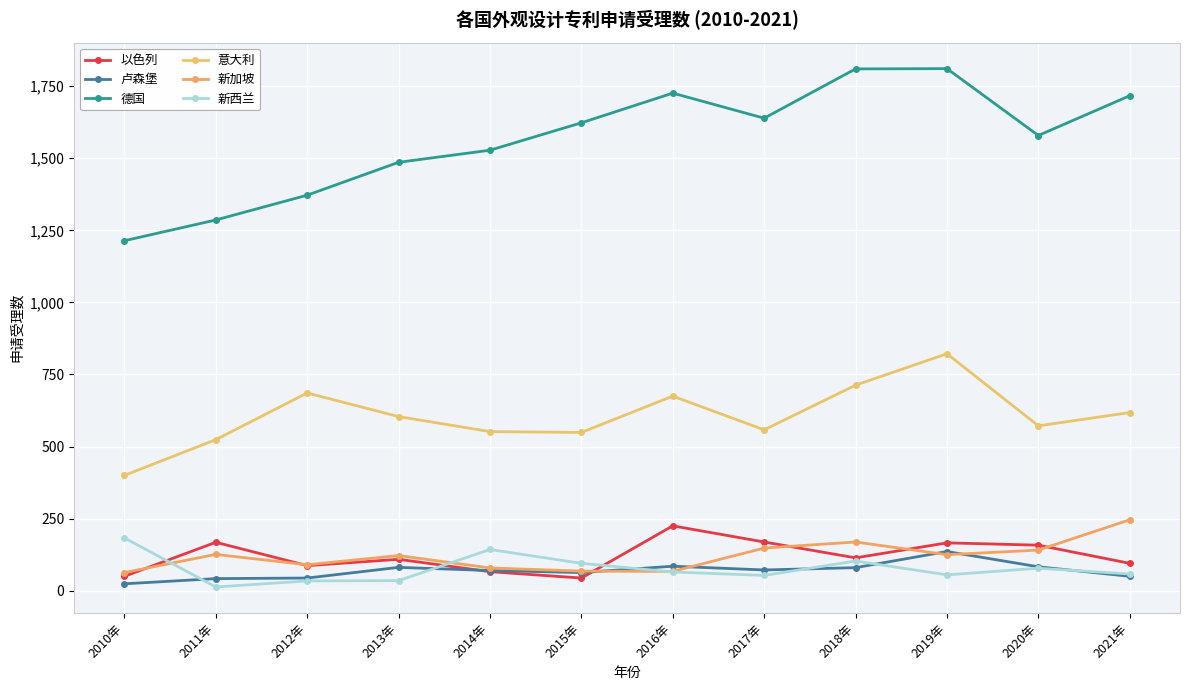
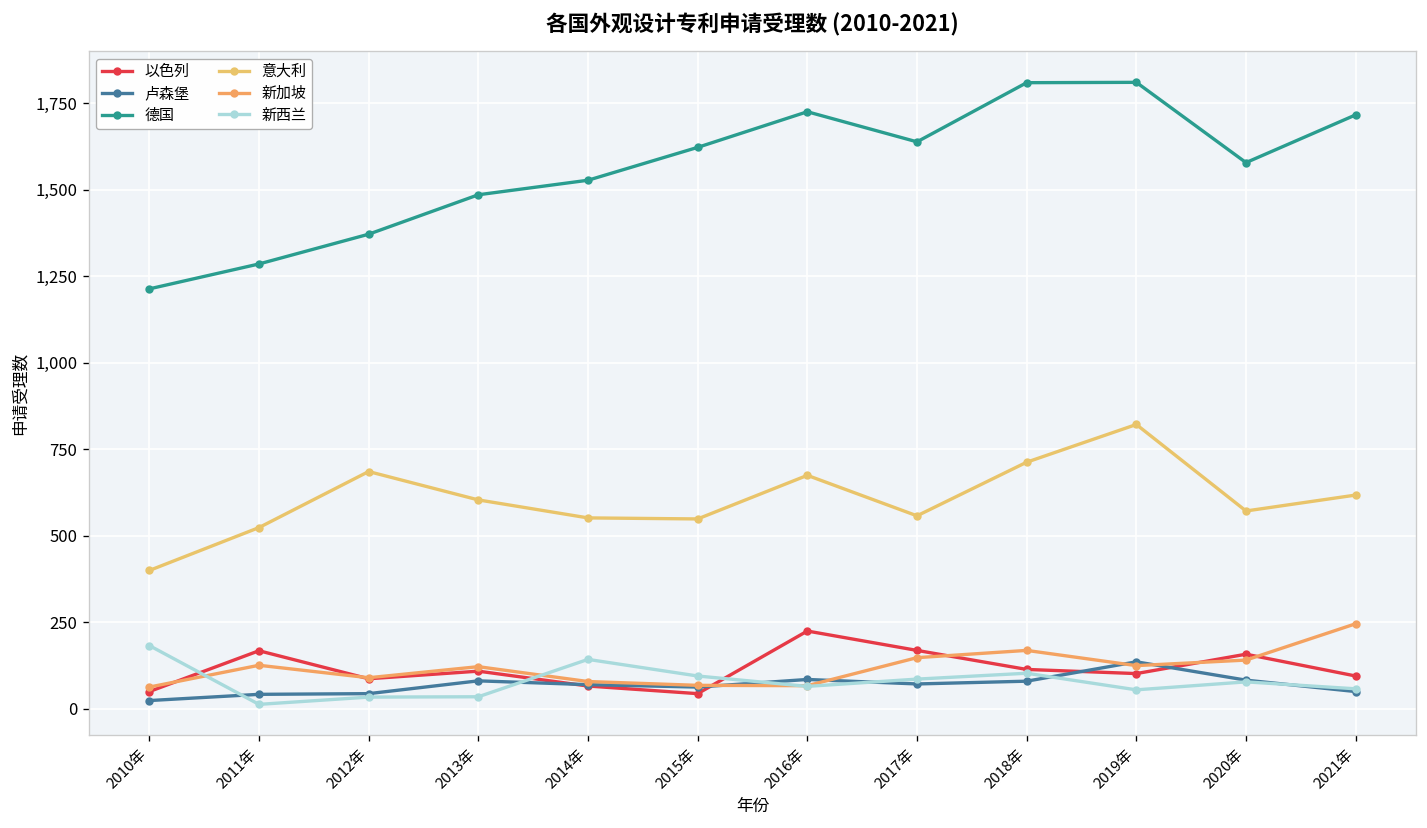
新西兰, 2017年: 50 -> 90
以色列, 2019年: 170 -> 100
